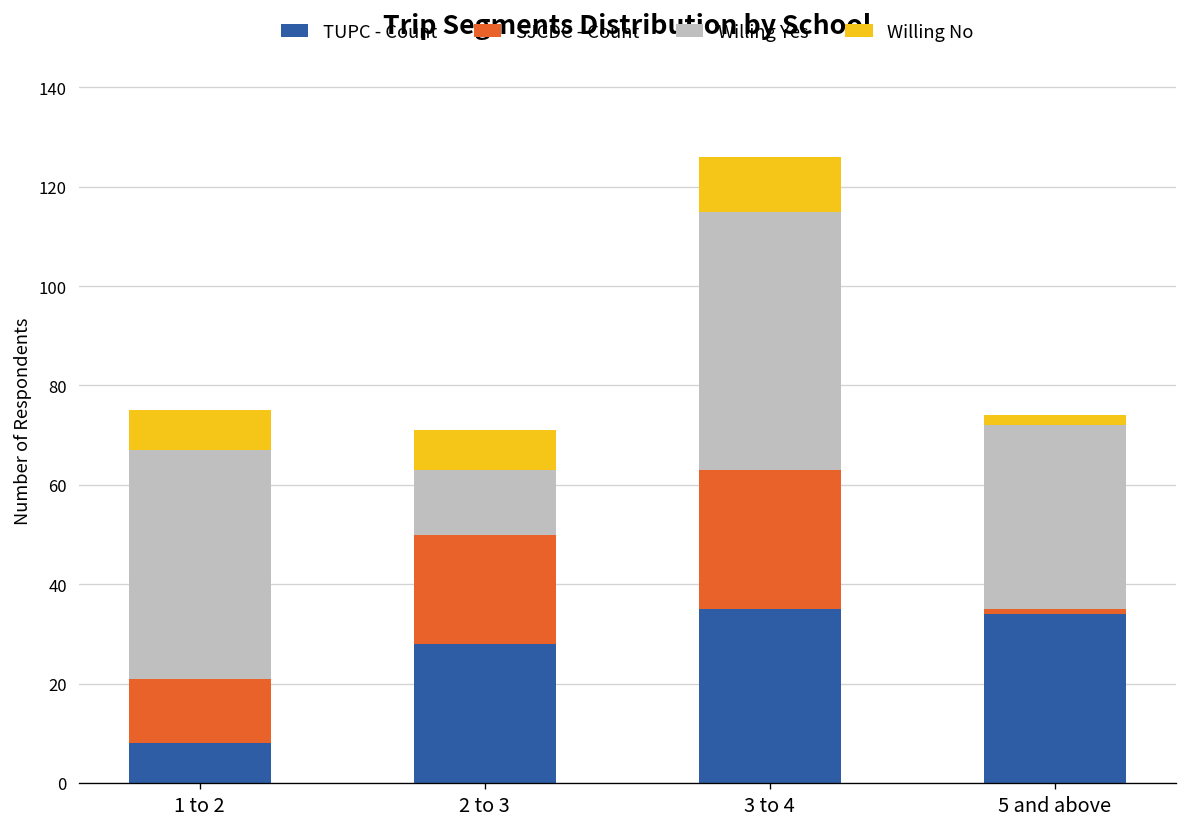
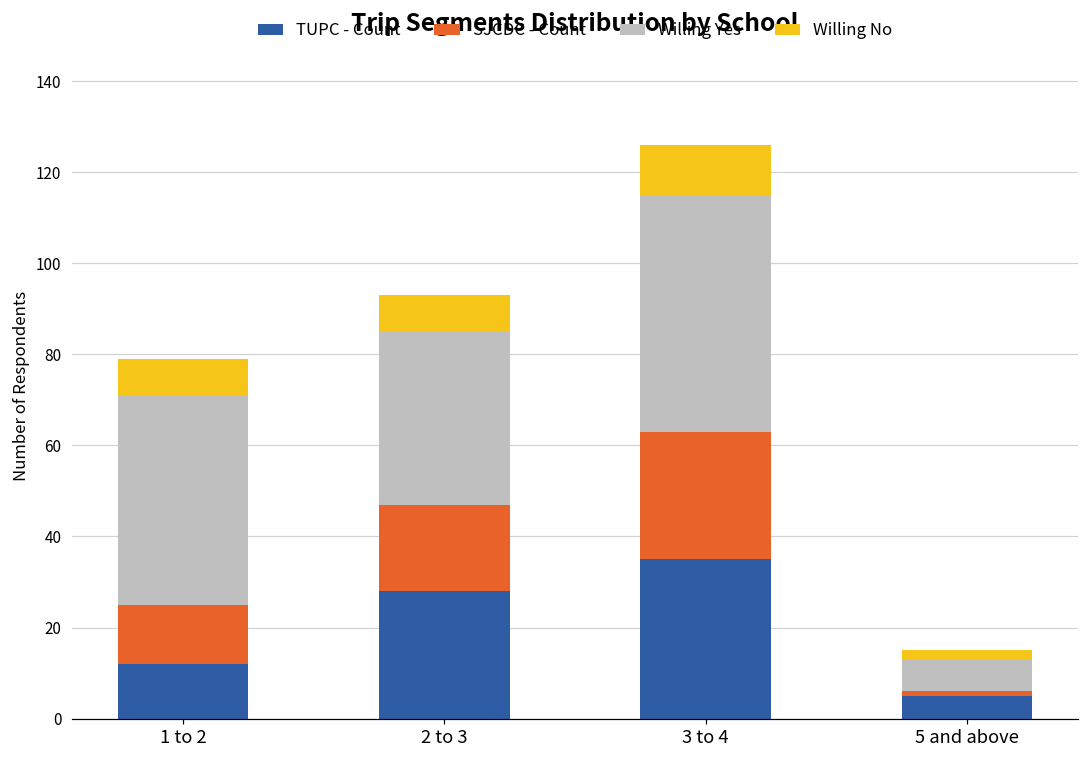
TUPC - Count, 1 to 2: 8 -> 12
SJCDC - Count, 2 to 3: 22 -> 19
Willing Yes, 2 to 3: 13 -> 38
TUPC - Count, 5 and above: 34 -> 5
Willing Yes, 5 and above: 37 -> 7
